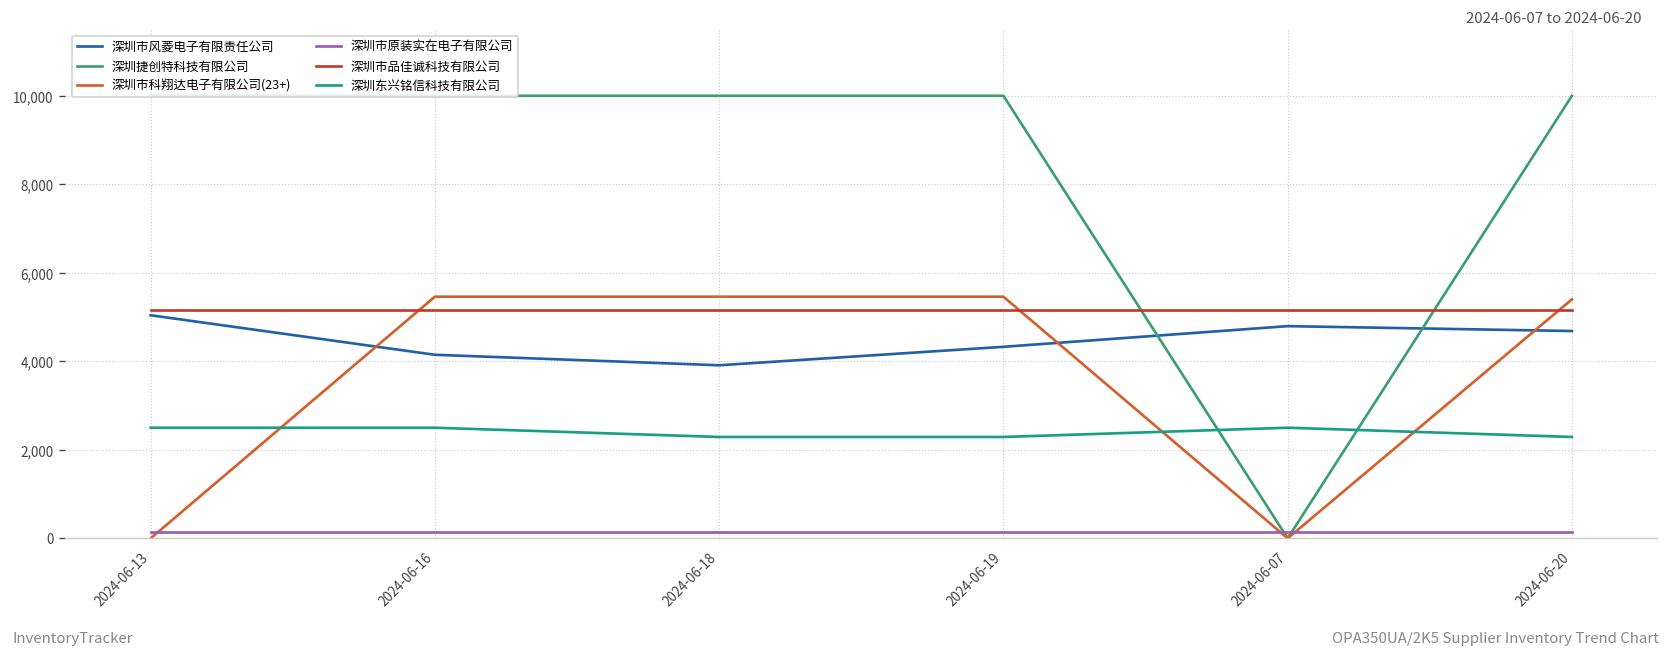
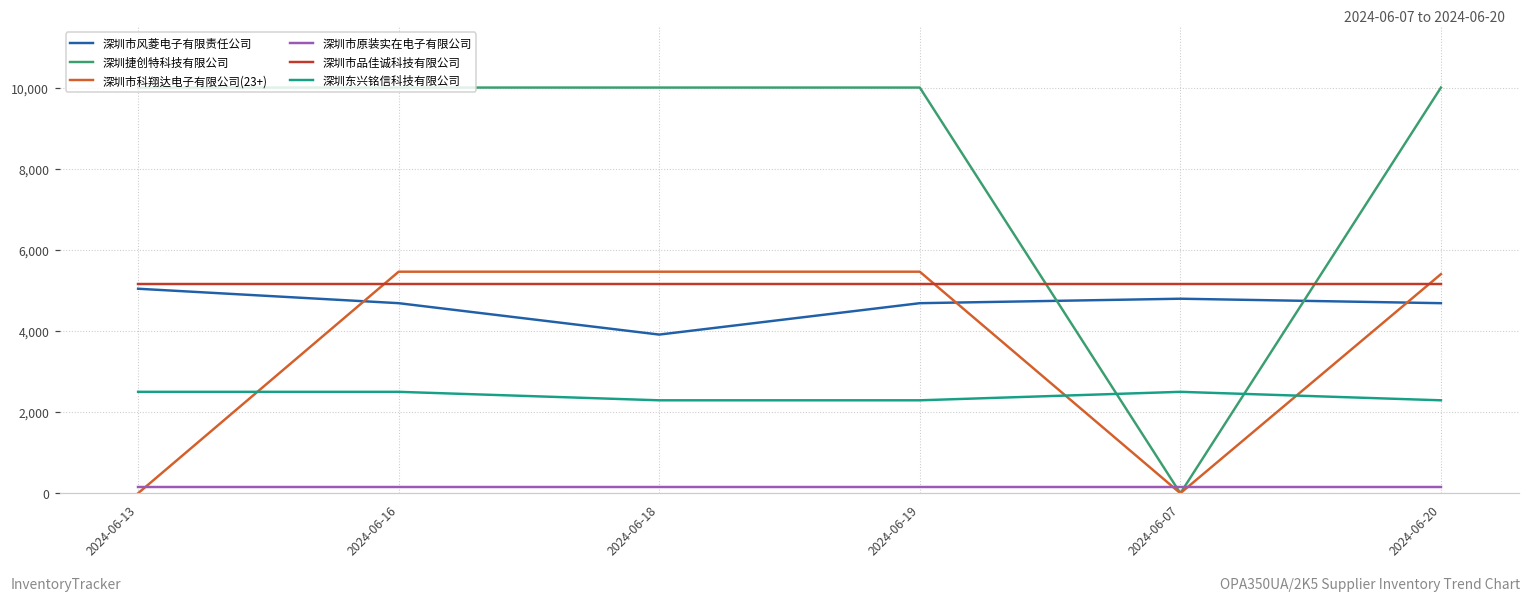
深圳市风菱电子有限责任公司, 2024-06-16: 4,100 -> 4,700
深圳市风菱电子有限责任公司, 2024-06-19: 4,300 -> 4,700
